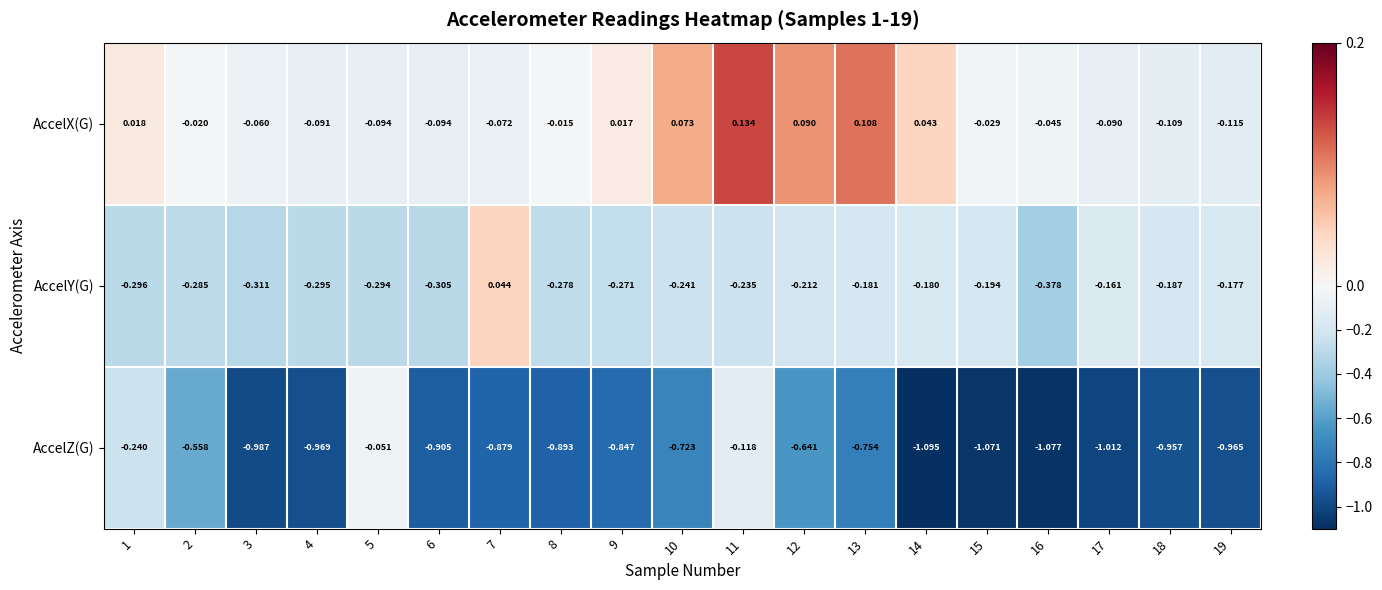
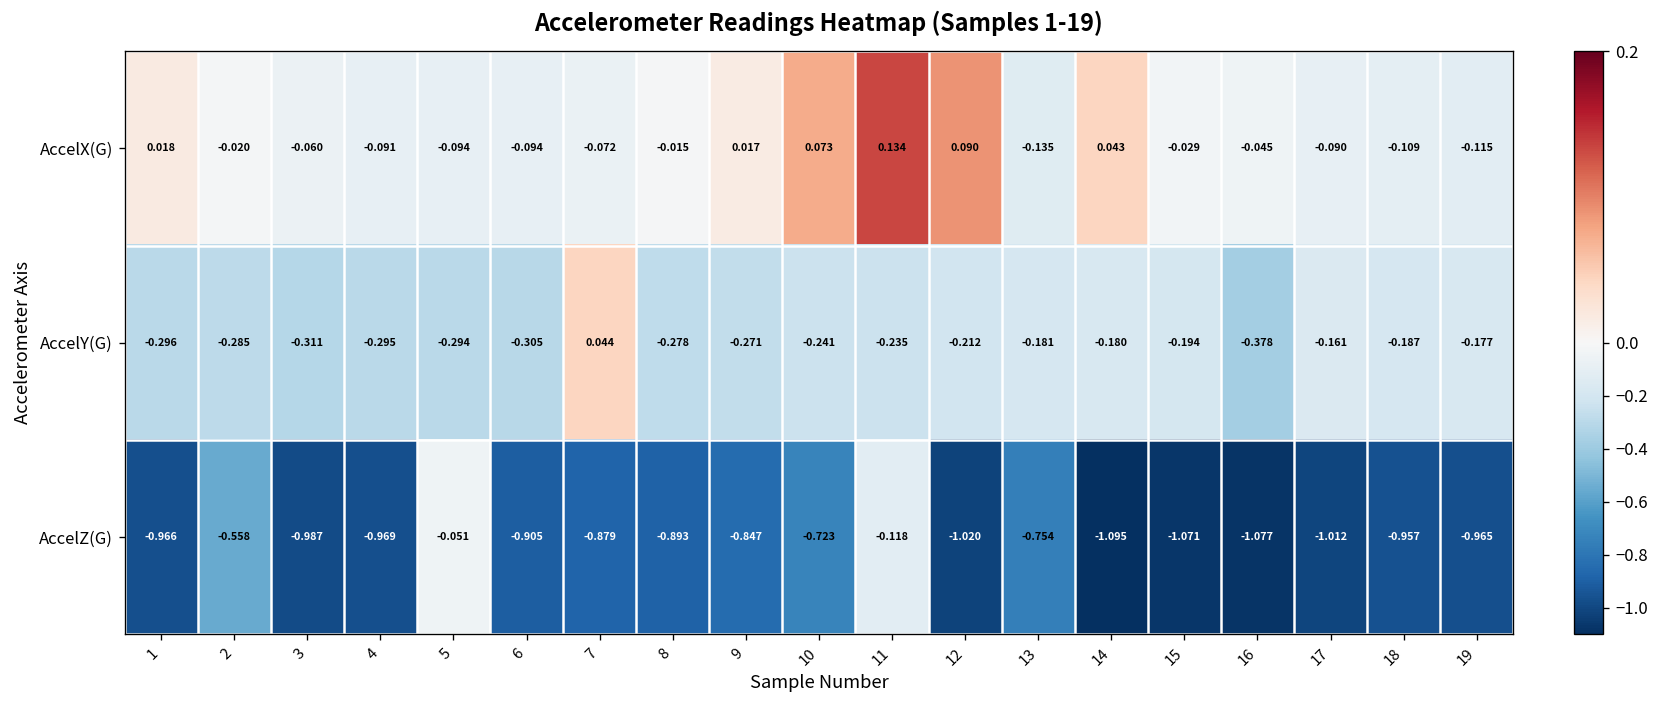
AccelX(G), 13: 0.108 -> -0.135
AccelZ(G), 1: -0.240 -> -0.966
AccelZ(G), 12: -0.641 -> -1.020
